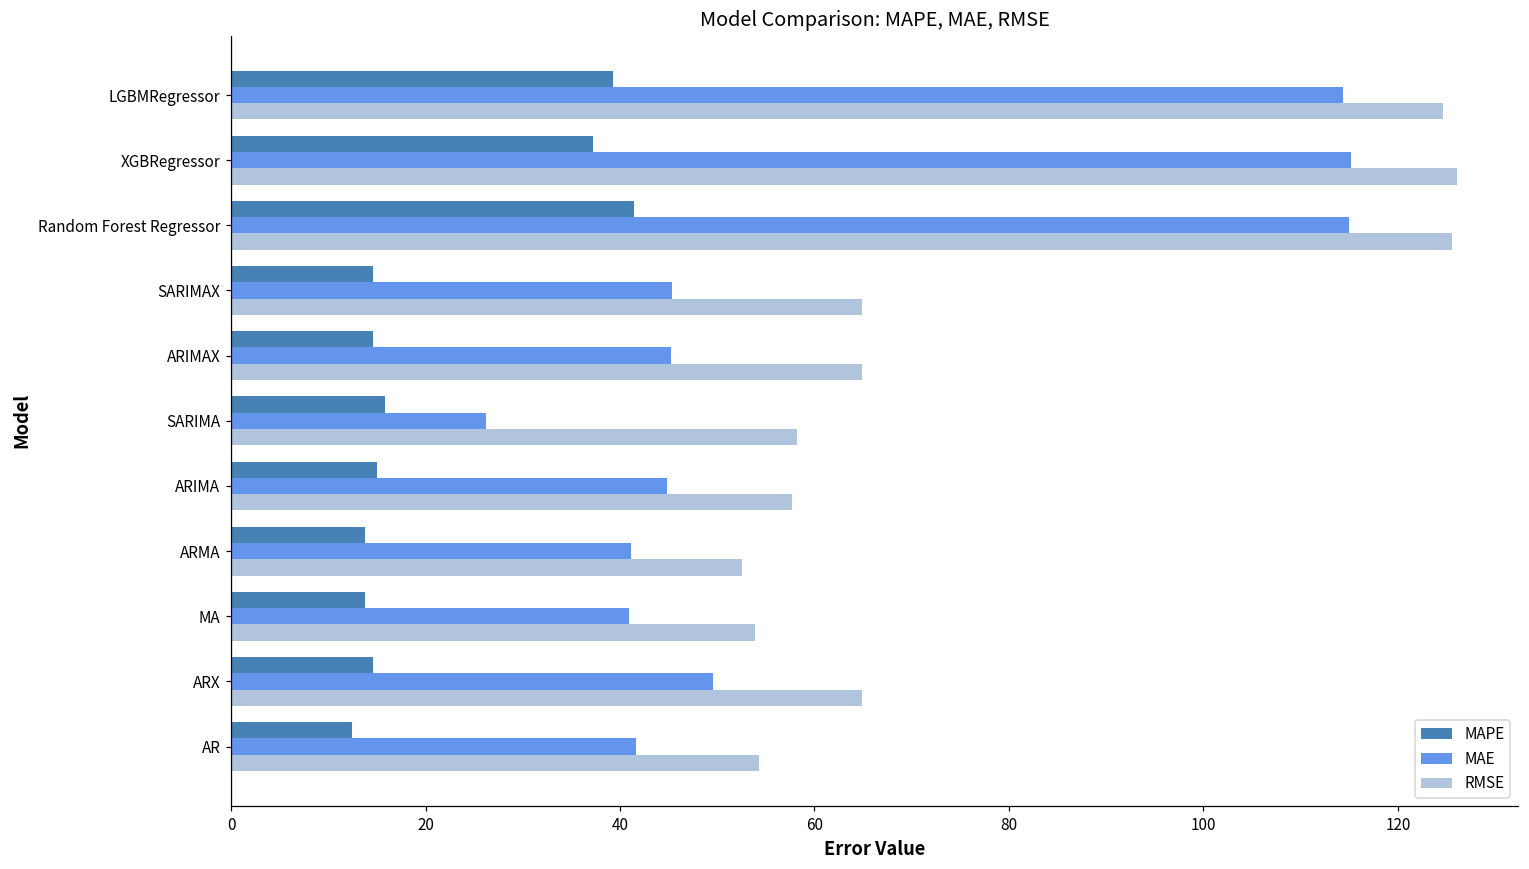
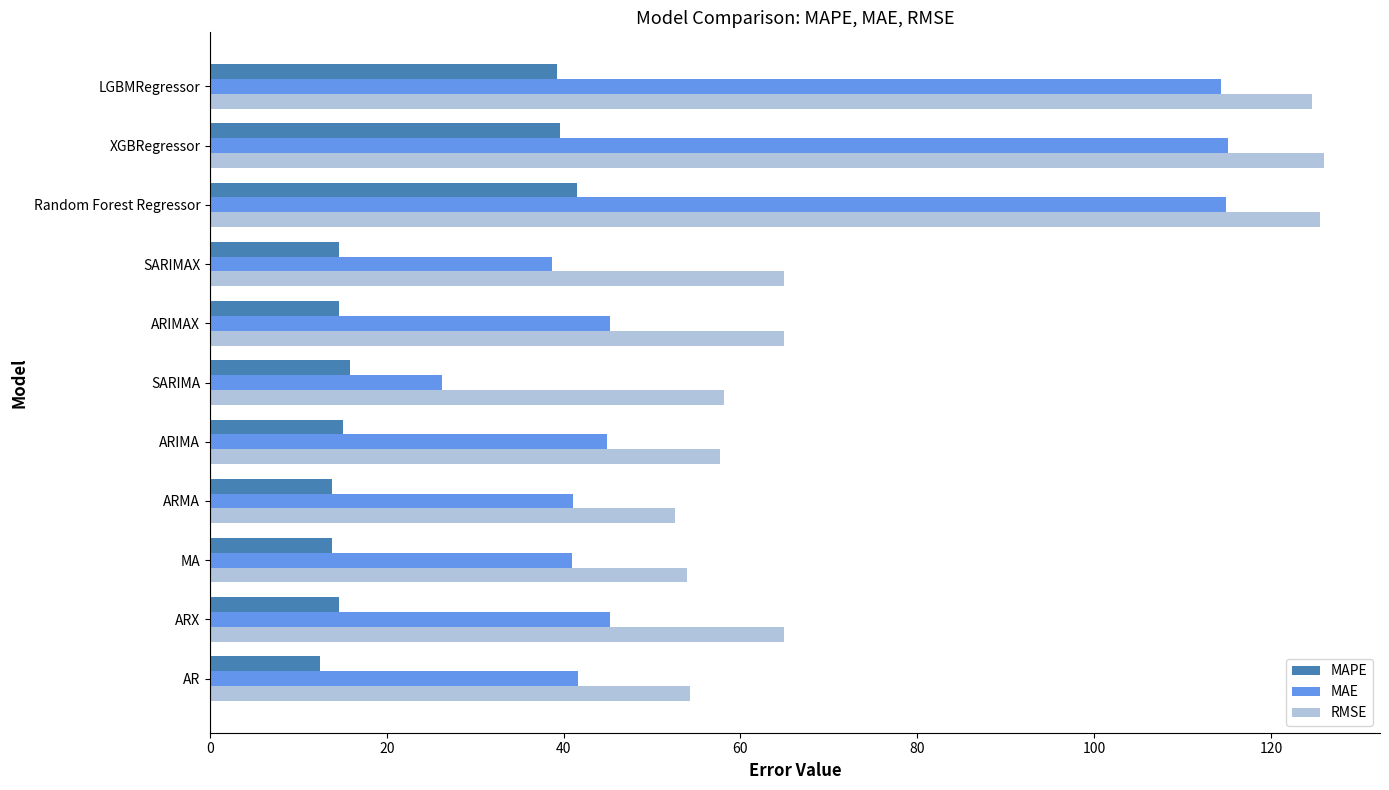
MAPE, XGBRegressor: 37 -> 40
MAE, SARIMAX: 45 -> 39
MAE, ARX: 50 -> 45
